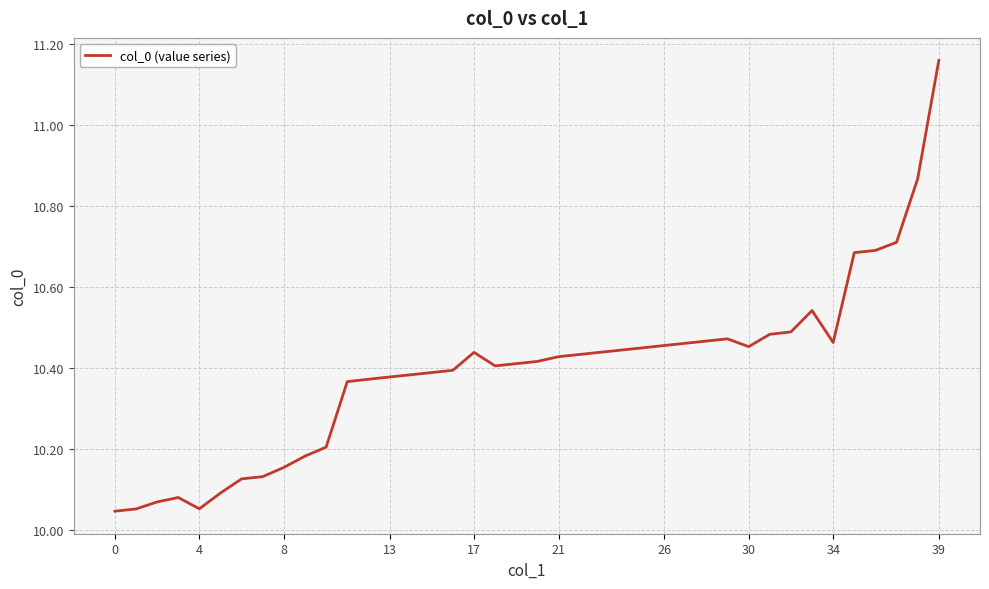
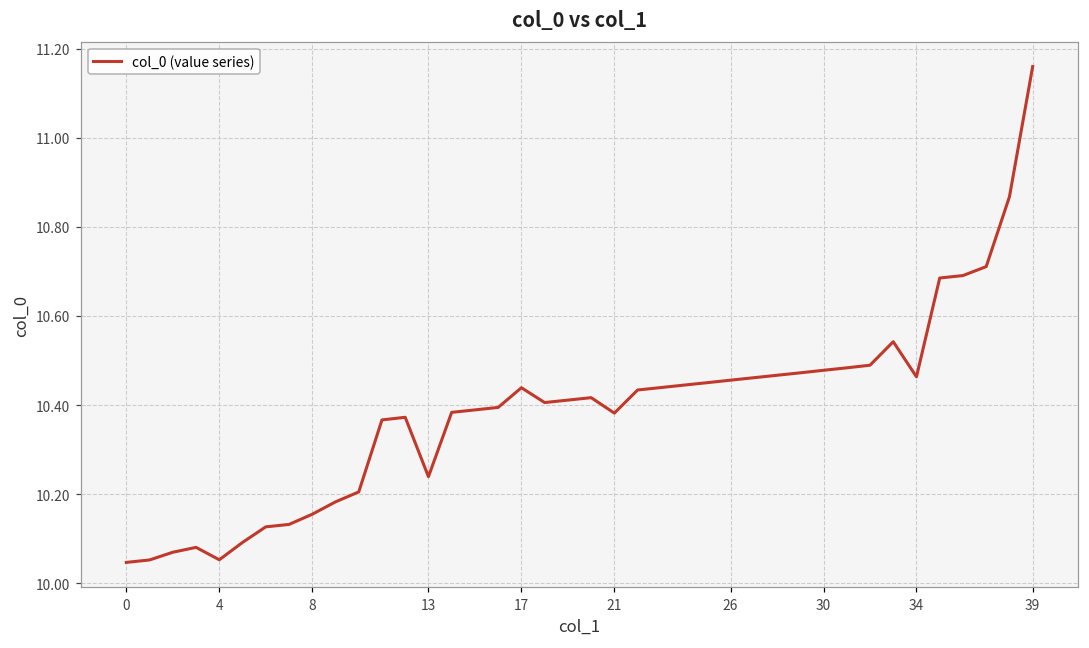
13: 10.38 -> 10.24
21: 10.43 -> 10.38
30: 10.45 -> 10.48
